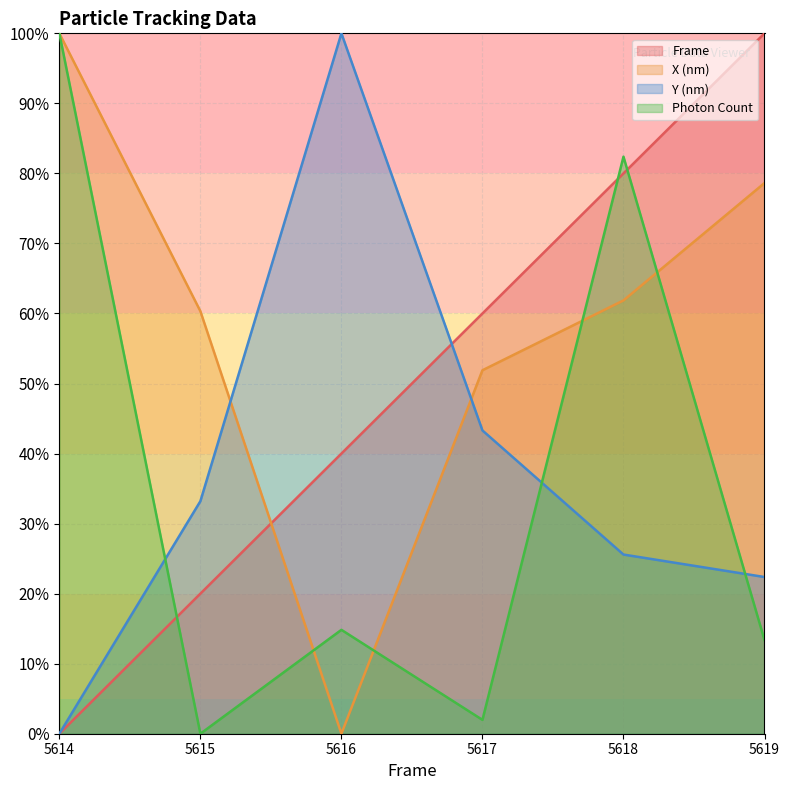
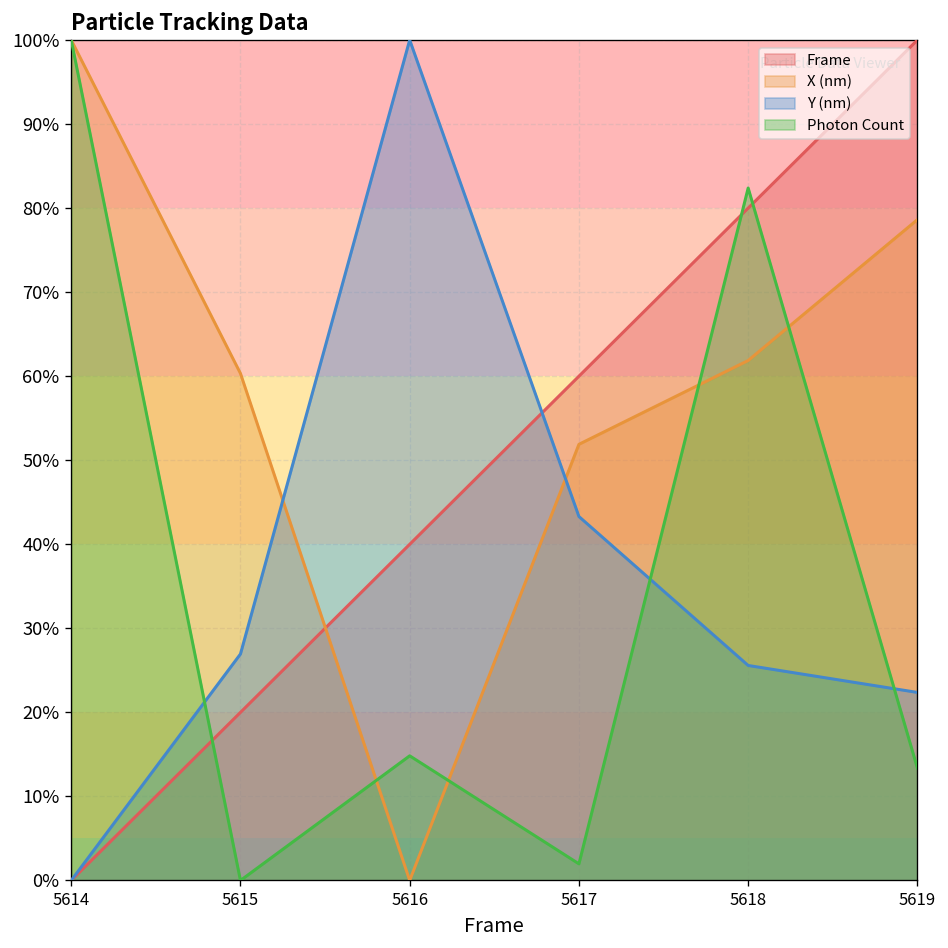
Y (nm), 5615: 33% -> 27%
